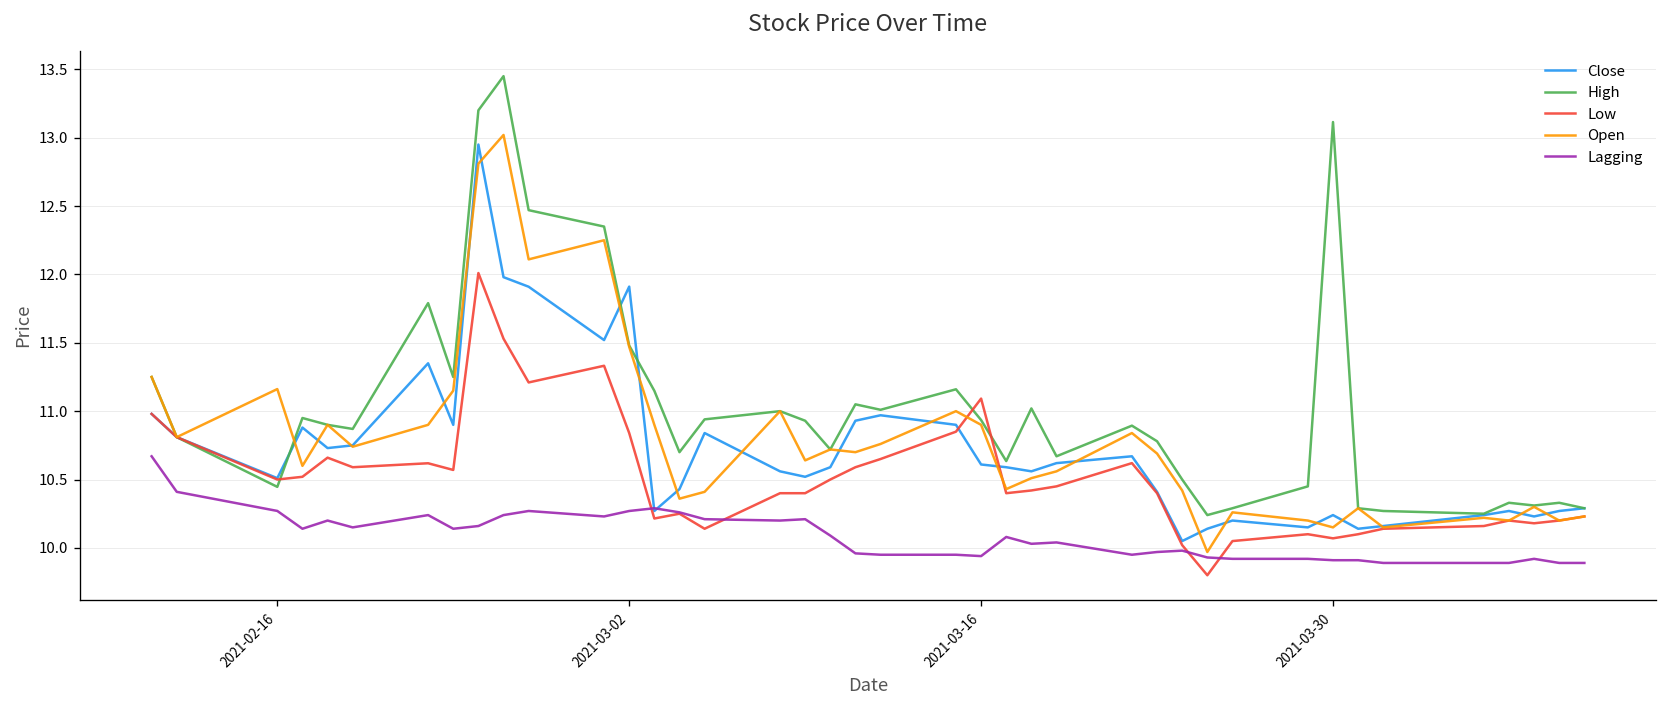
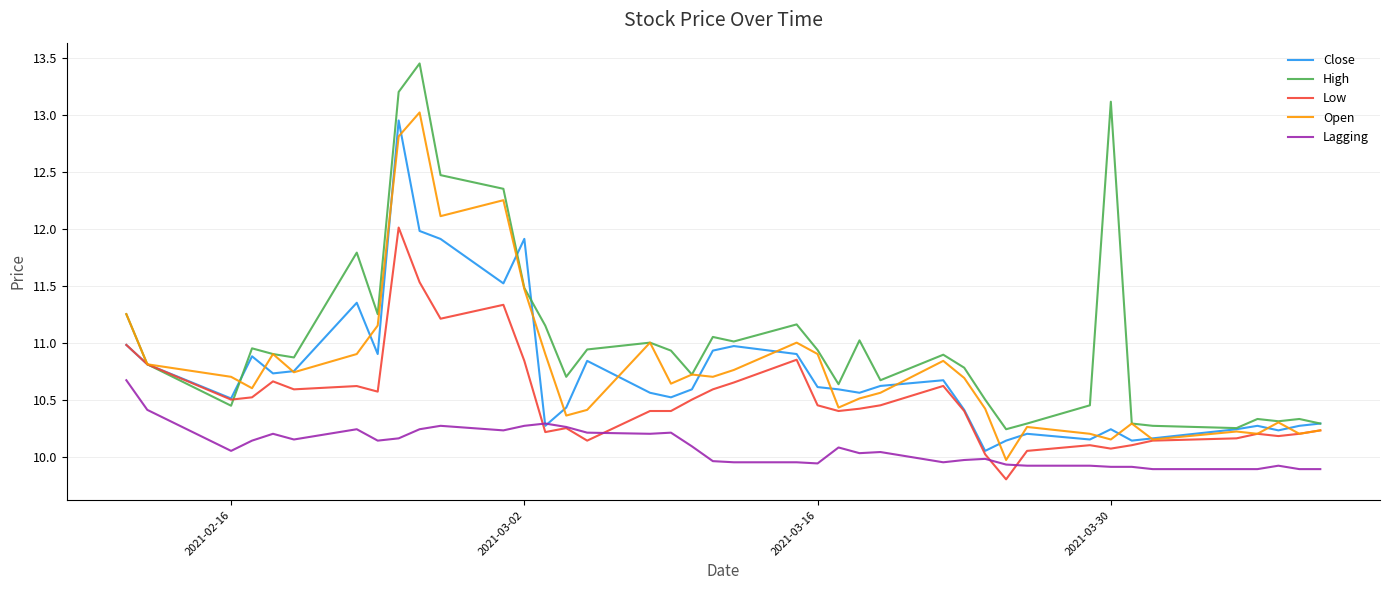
Open, 2021-02-16: 11.16 -> 10.70
Lagging, 2021-02-16: 10.27 -> 10.05
Low, 2021-03-16: 11.09 -> 10.45
